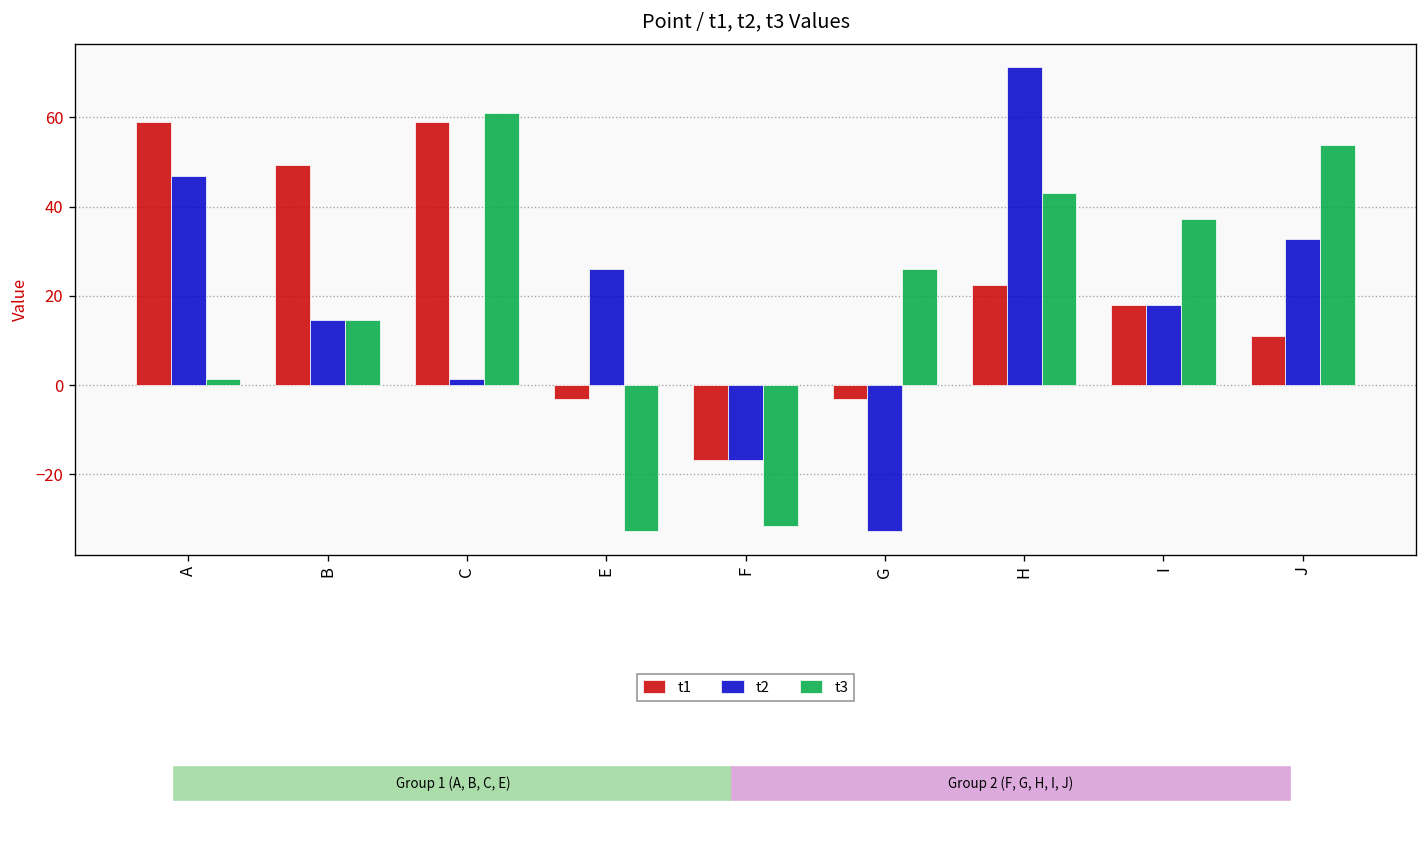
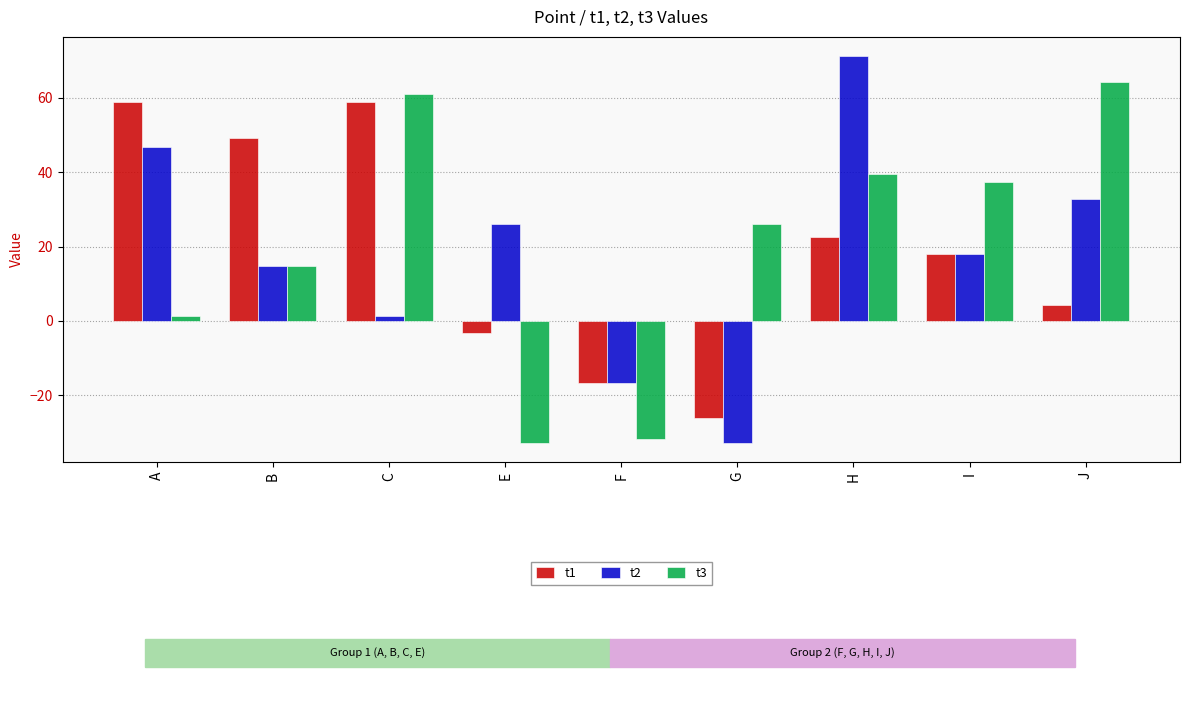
t1, G: -3 -> -26
t3, H: 43 -> 39
t1, J: 11 -> 4
t3, J: 54 -> 64
